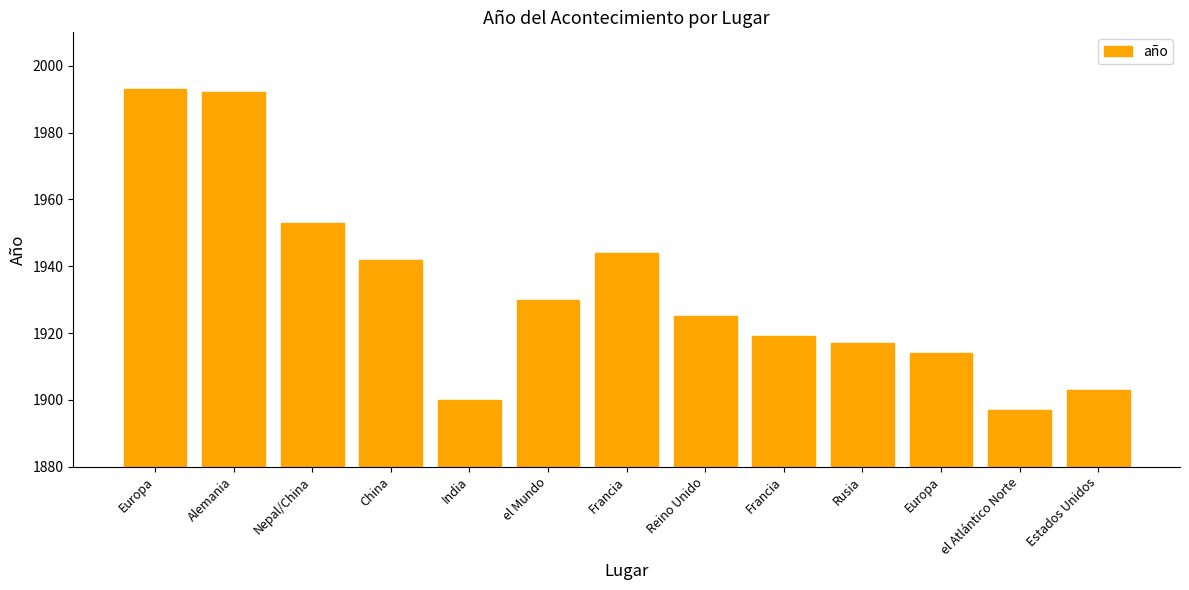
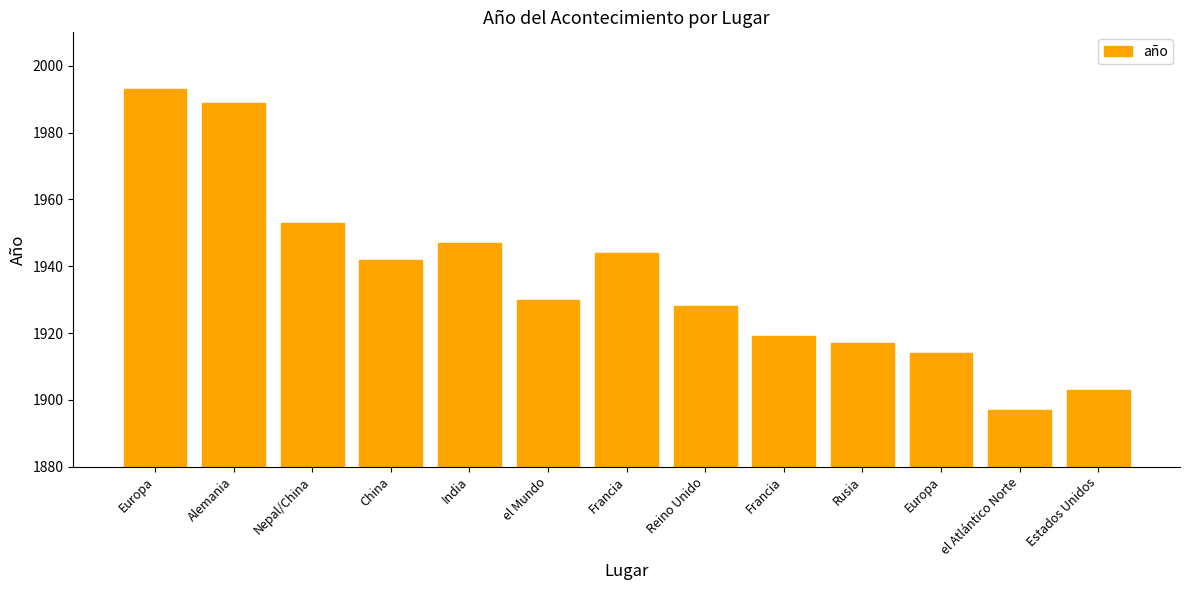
Alemania: 1992 -> 1989
India: 1900 -> 1947
Reino Unido: 1925 -> 1928
